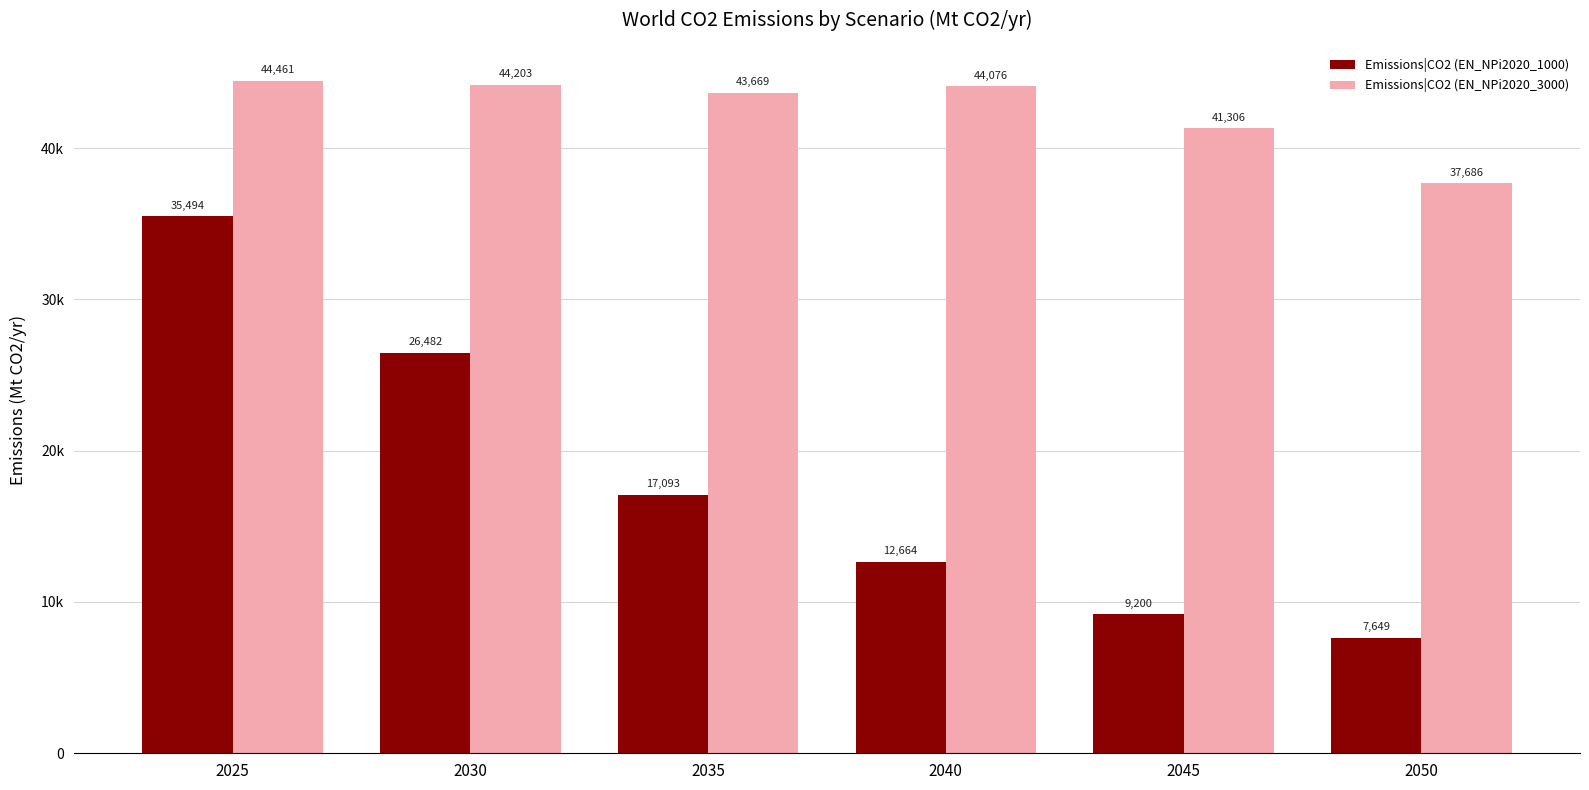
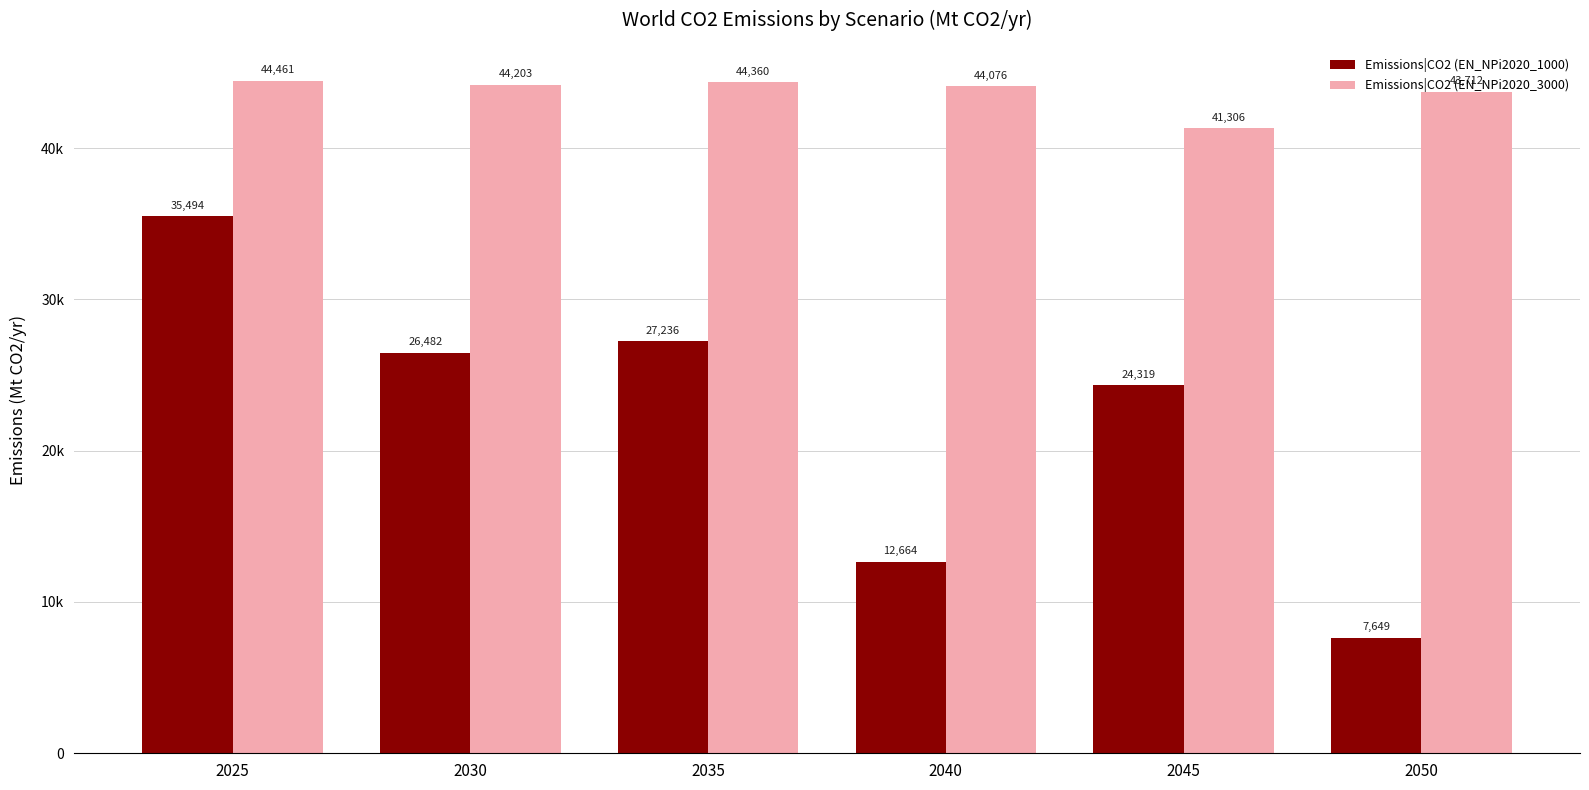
Emissions|CO2 (EN_NPi2020_1000), 2035: 17,093 -> 27,236
Emissions|CO2 (EN_NPi2020_3000), 2035: 43,669 -> 44,360
Emissions|CO2 (EN_NPi2020_1000), 2045: 9,200 -> 24,319
Emissions|CO2 (EN_NPi2020_3000), 2050: 37,686 -> 43,712
